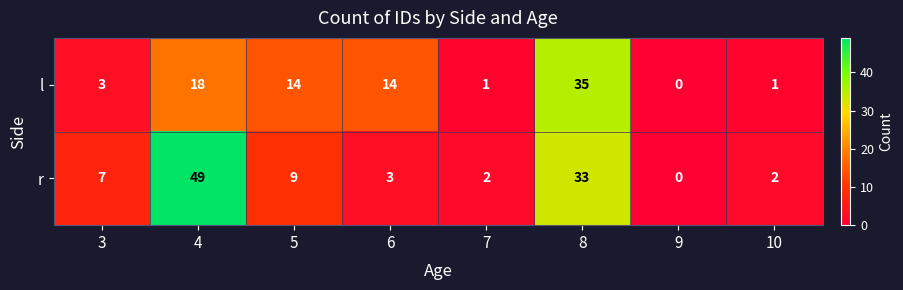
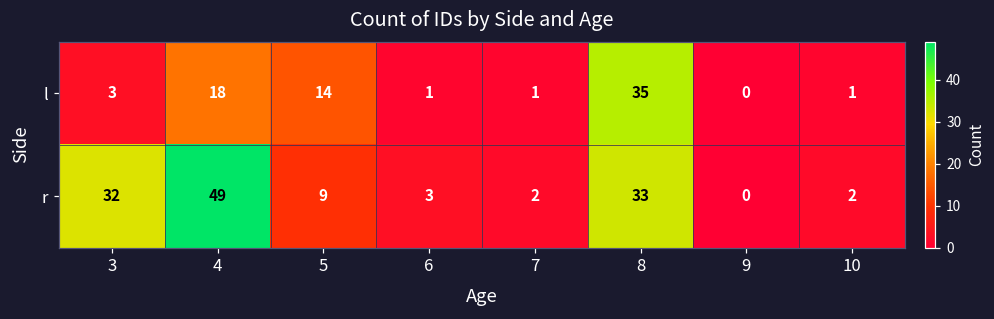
l, 6: 14 -> 1
r, 3: 7 -> 32
